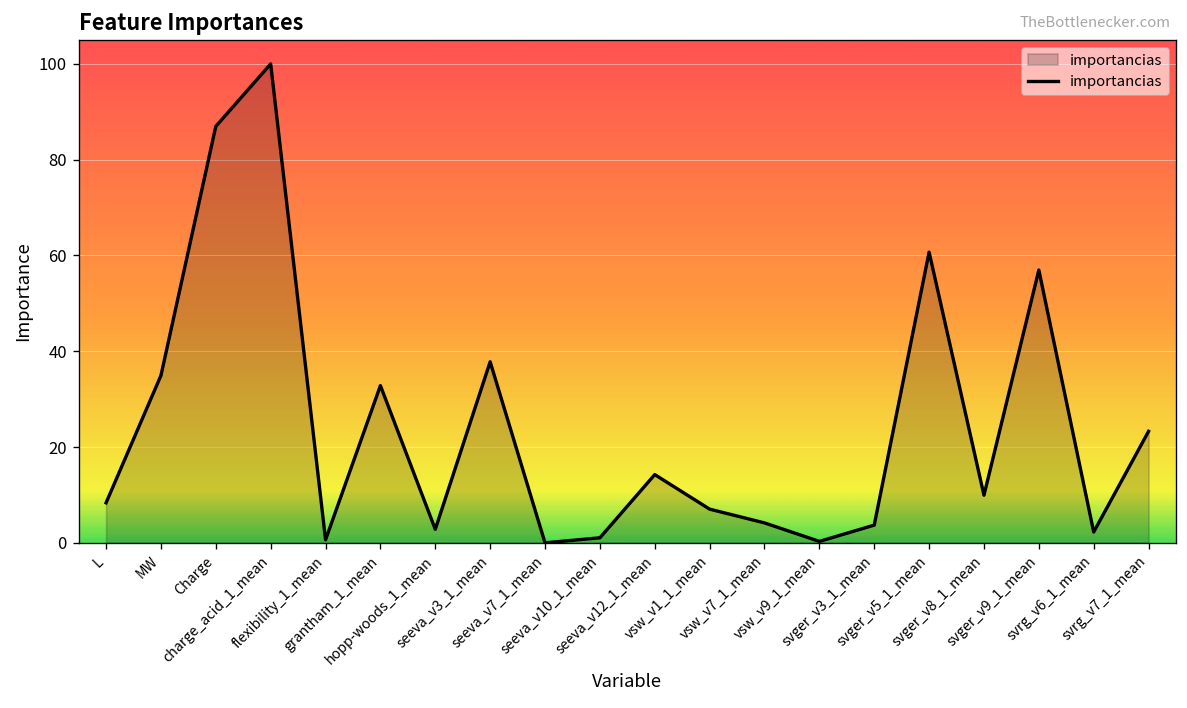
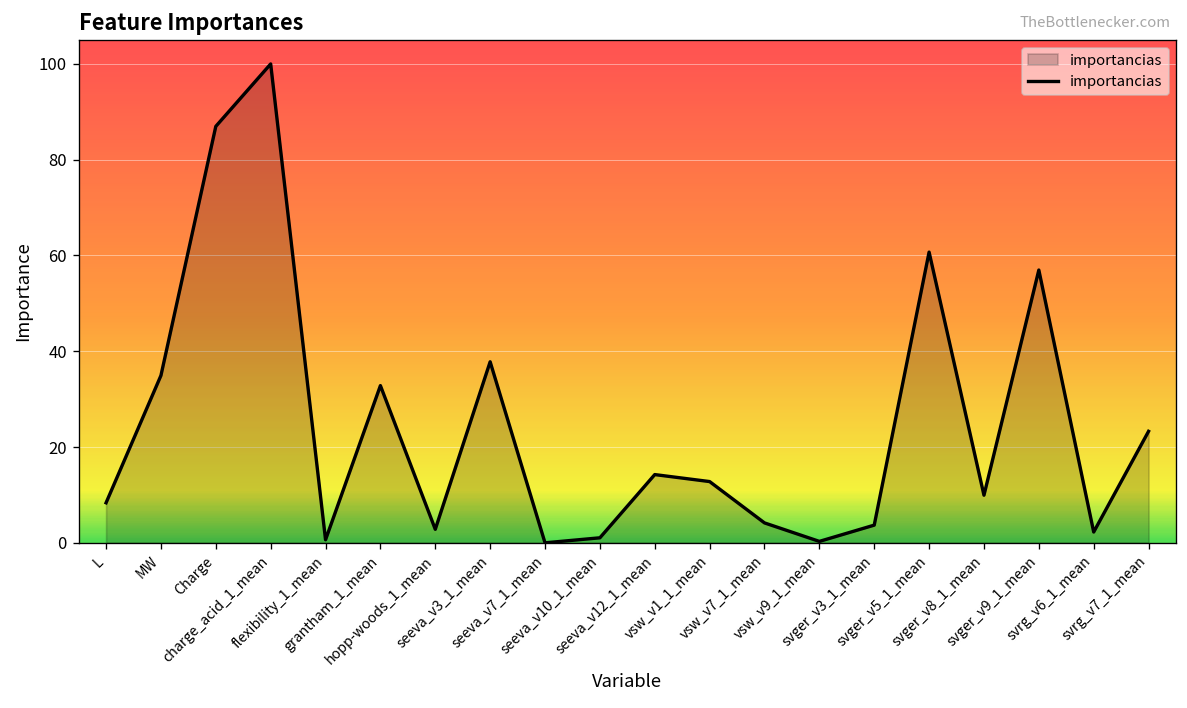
vsw_v1_1_mean: 7 -> 13
